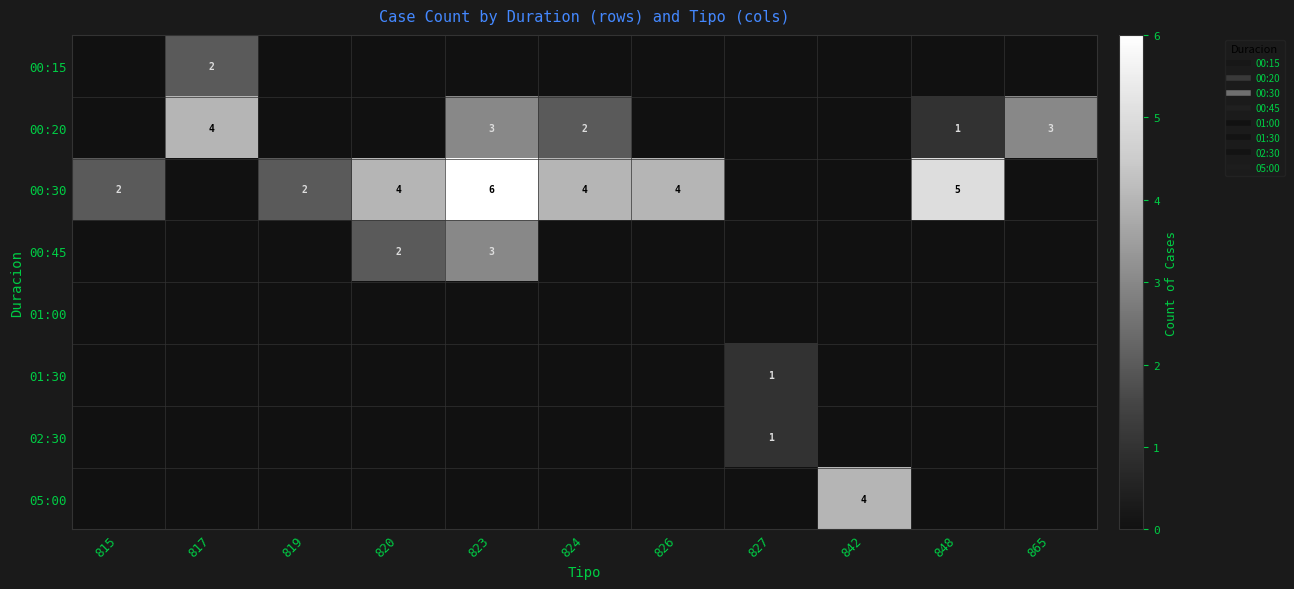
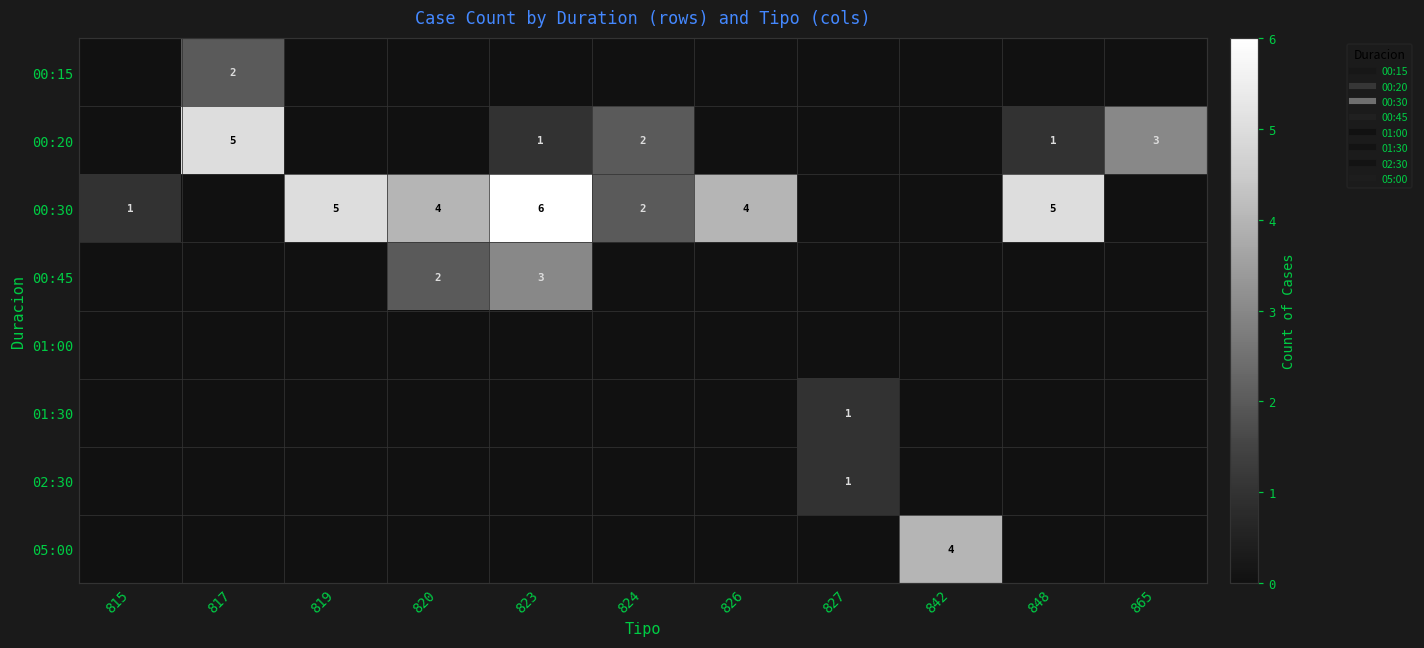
00:20, 817: 4 -> 5
00:20, 823: 3 -> 1
00:30, 815: 2 -> 1
00:30, 819: 2 -> 5
00:30, 824: 4 -> 2
